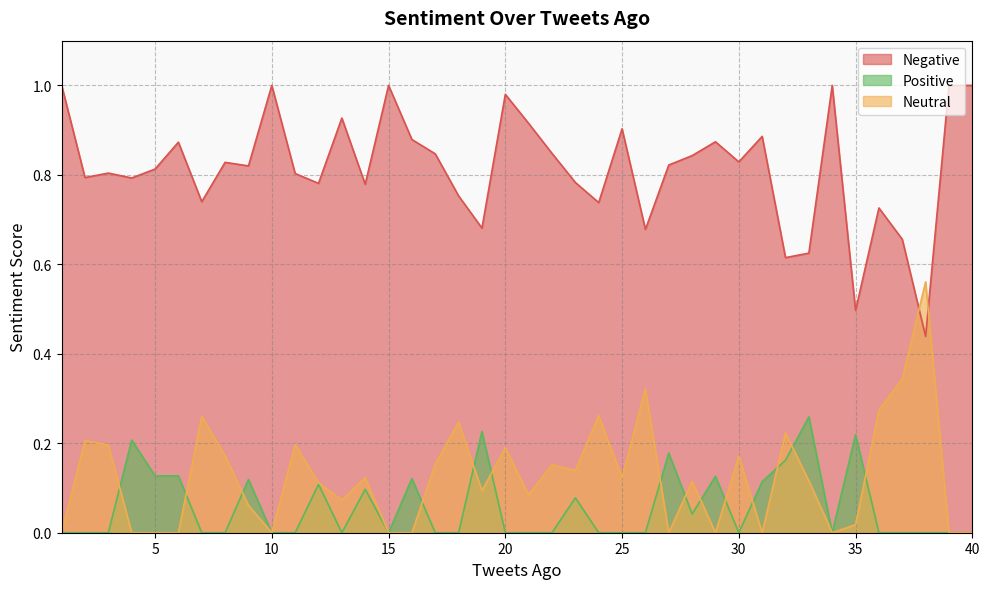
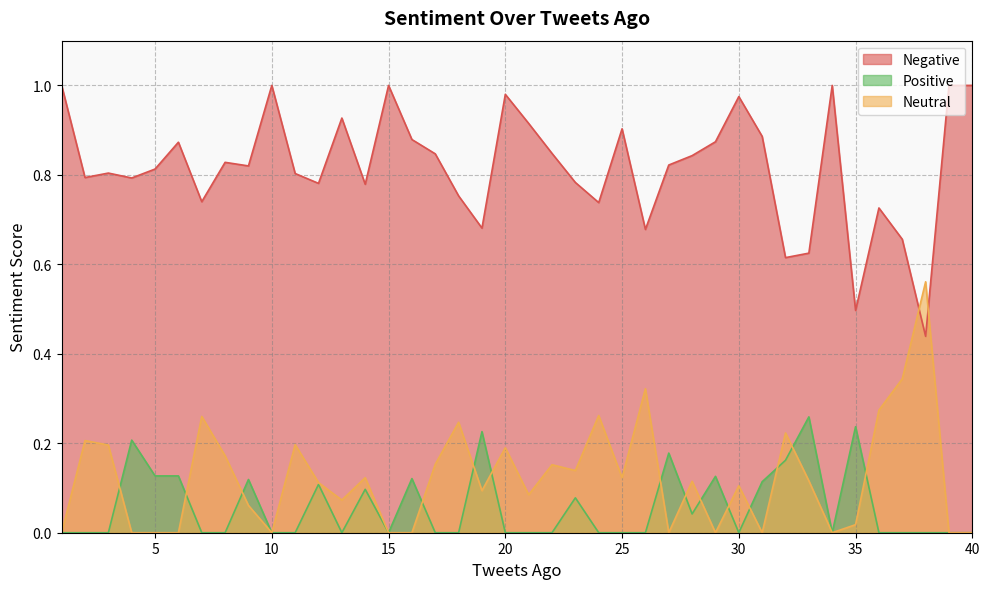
Negative, 30: 0.83 -> 0.98
Neutral, 30: 0.17 -> 0.11
Positive, 35: 0.22 -> 0.24
